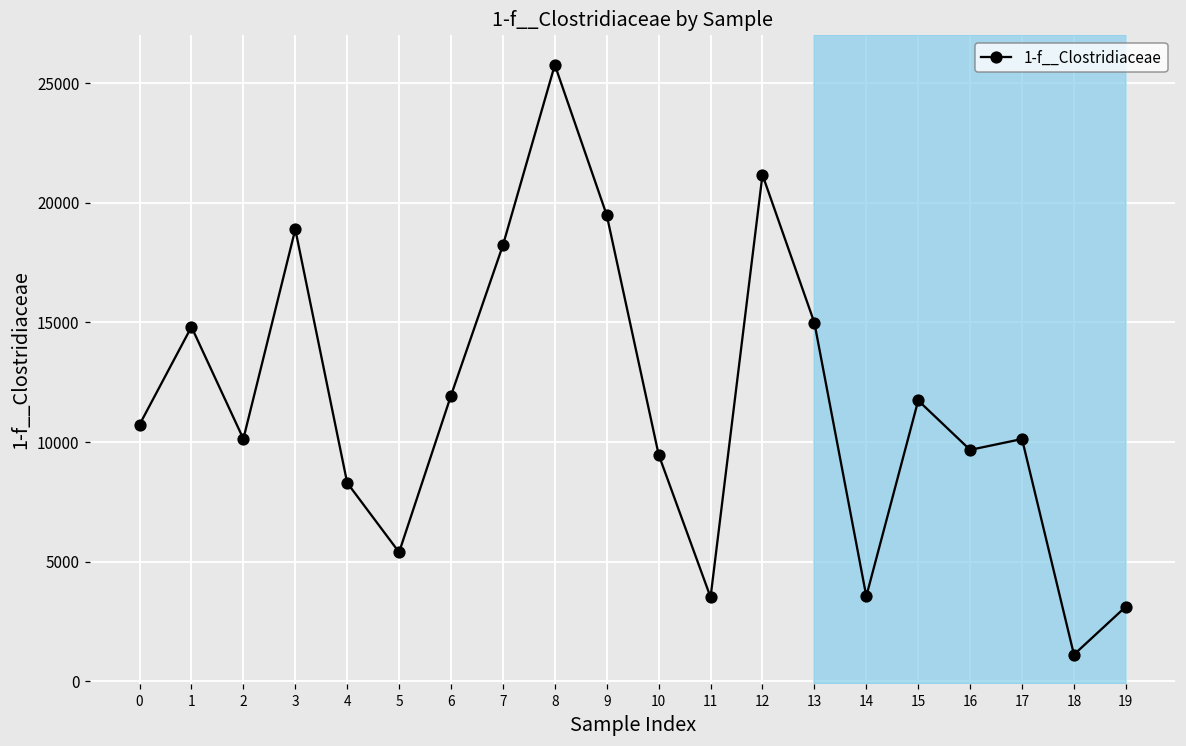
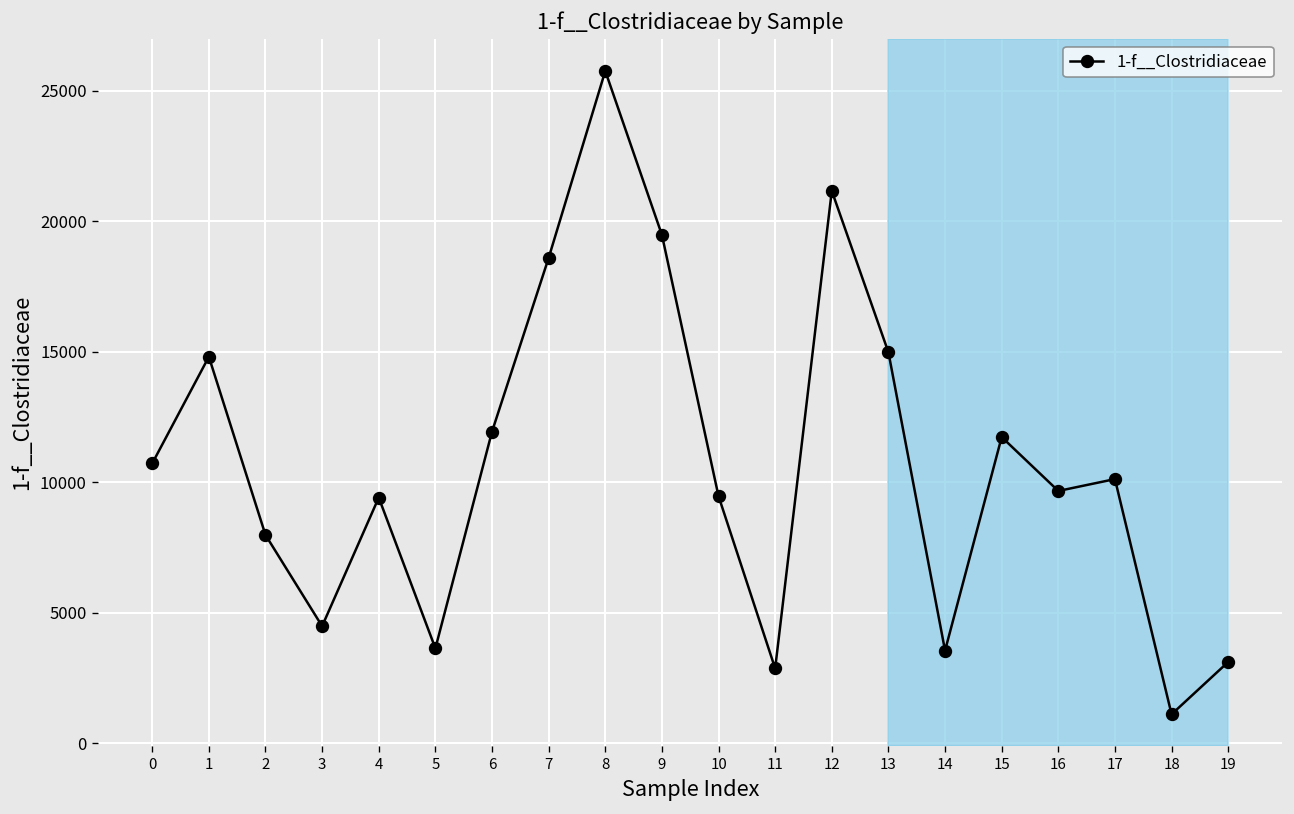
2: 10100 -> 8000
3: 18900 -> 4500
4: 8300 -> 9400
5: 5400 -> 3600
7: 18200 -> 18600
11: 3500 -> 2900
